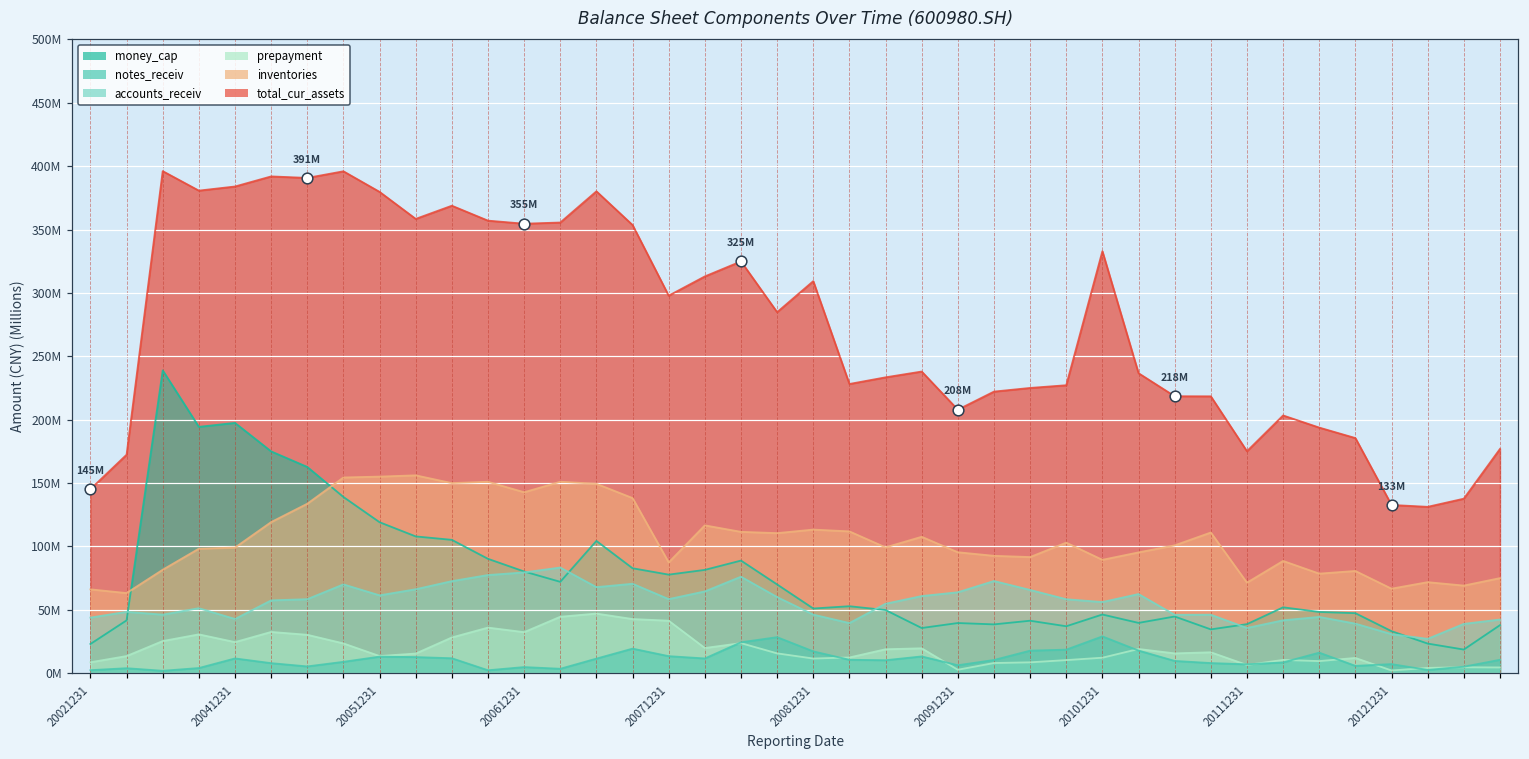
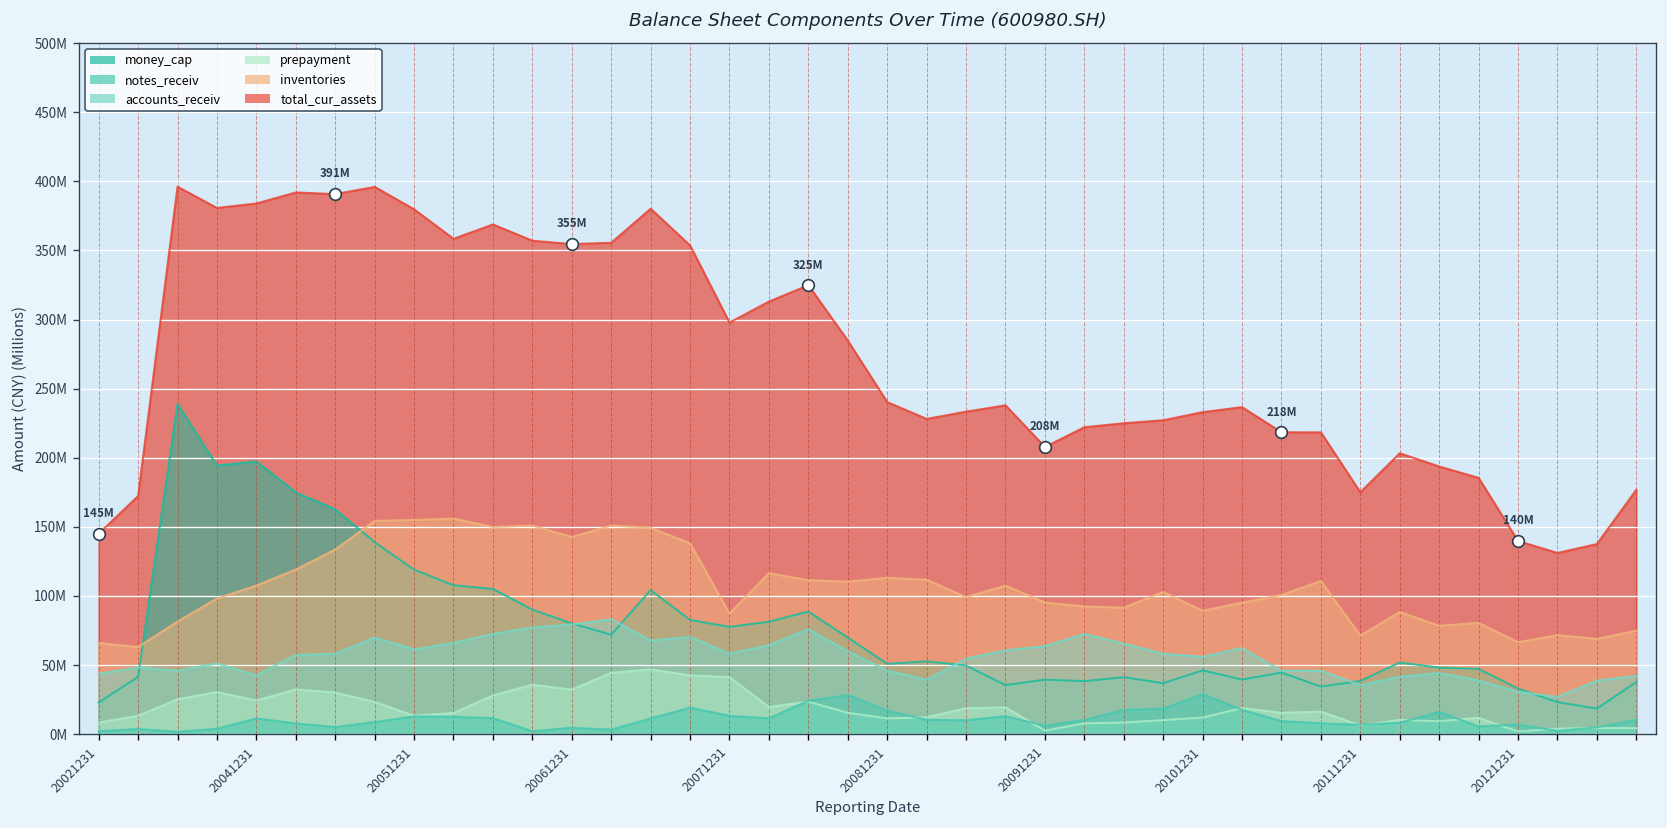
inventories, 20041231: 99000000 -> 108000000
total_cur_assets, 20081231: 309000000 -> 240000000
total_cur_assets, 20101231: 333000000 -> 233000000
total_cur_assets, 20121231: 133M -> 140M
